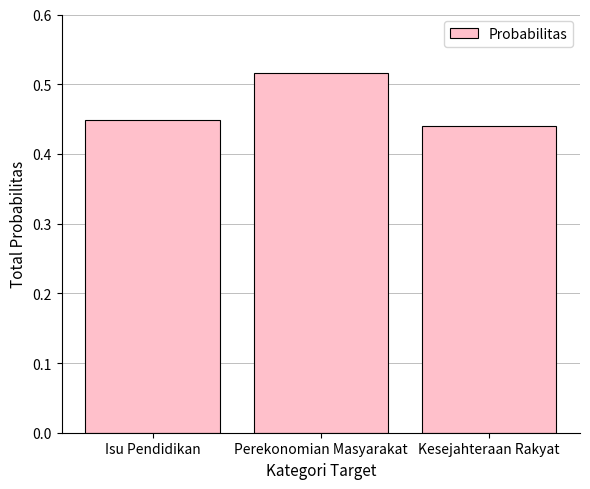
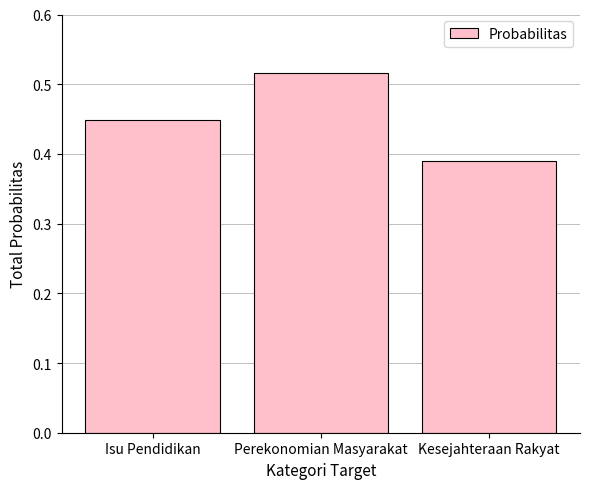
Kesejahteraan Rakyat: 0.44 -> 0.39
